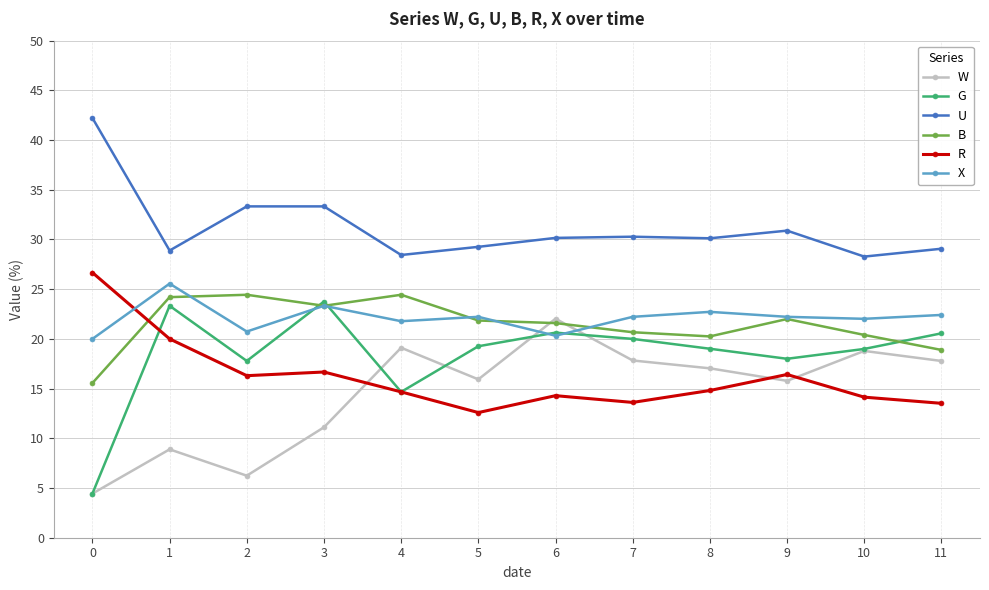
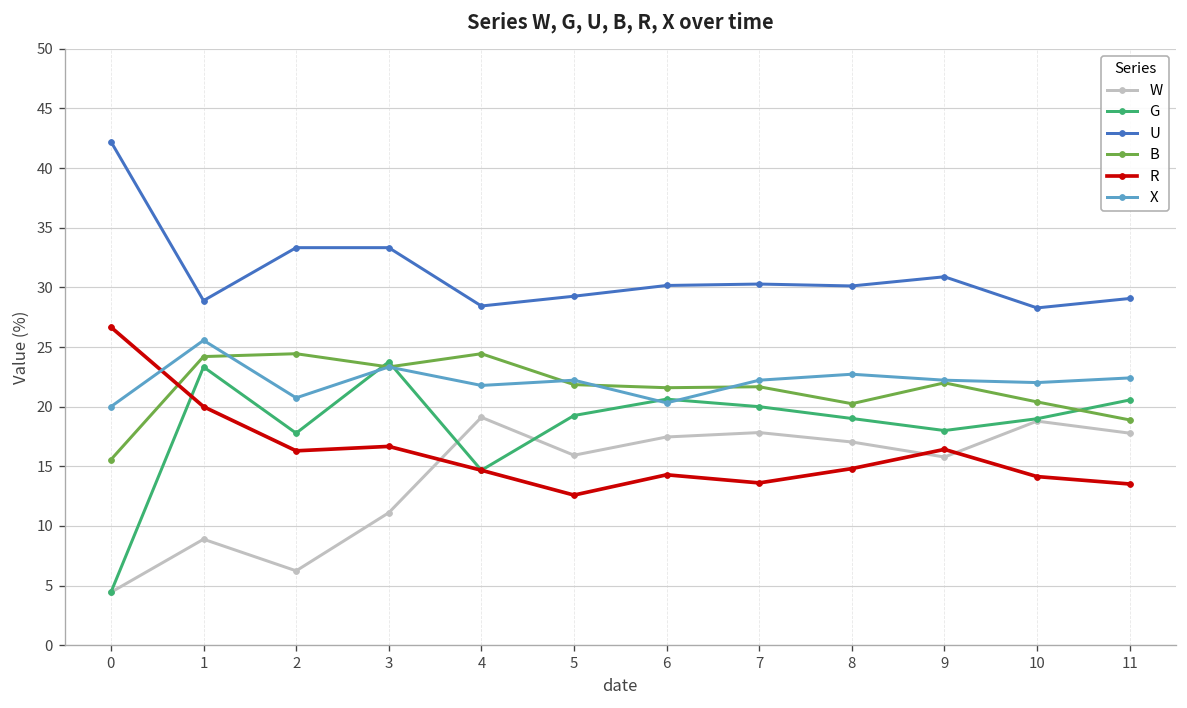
W, 6: 22 -> 17
B, 7: 21 -> 22
